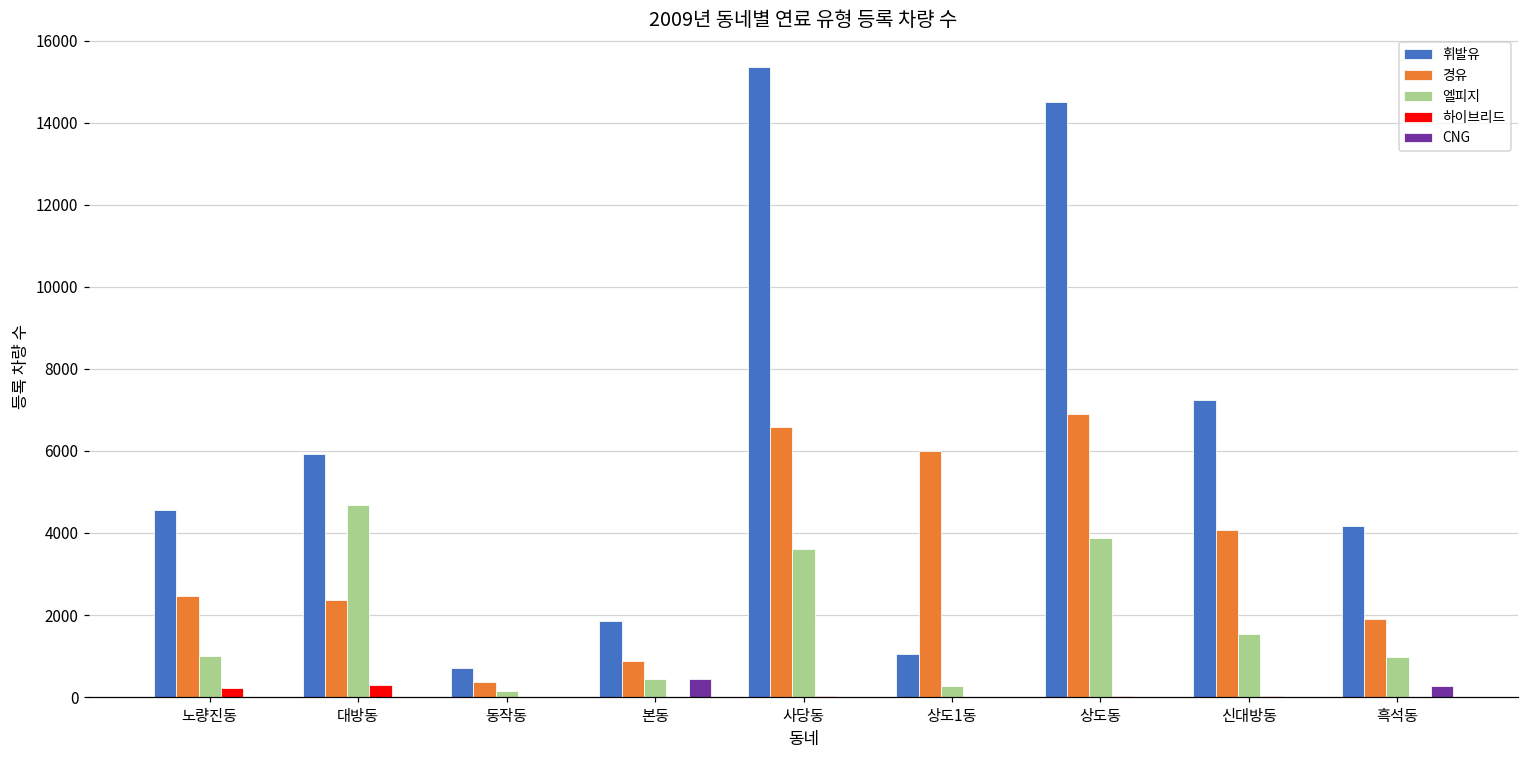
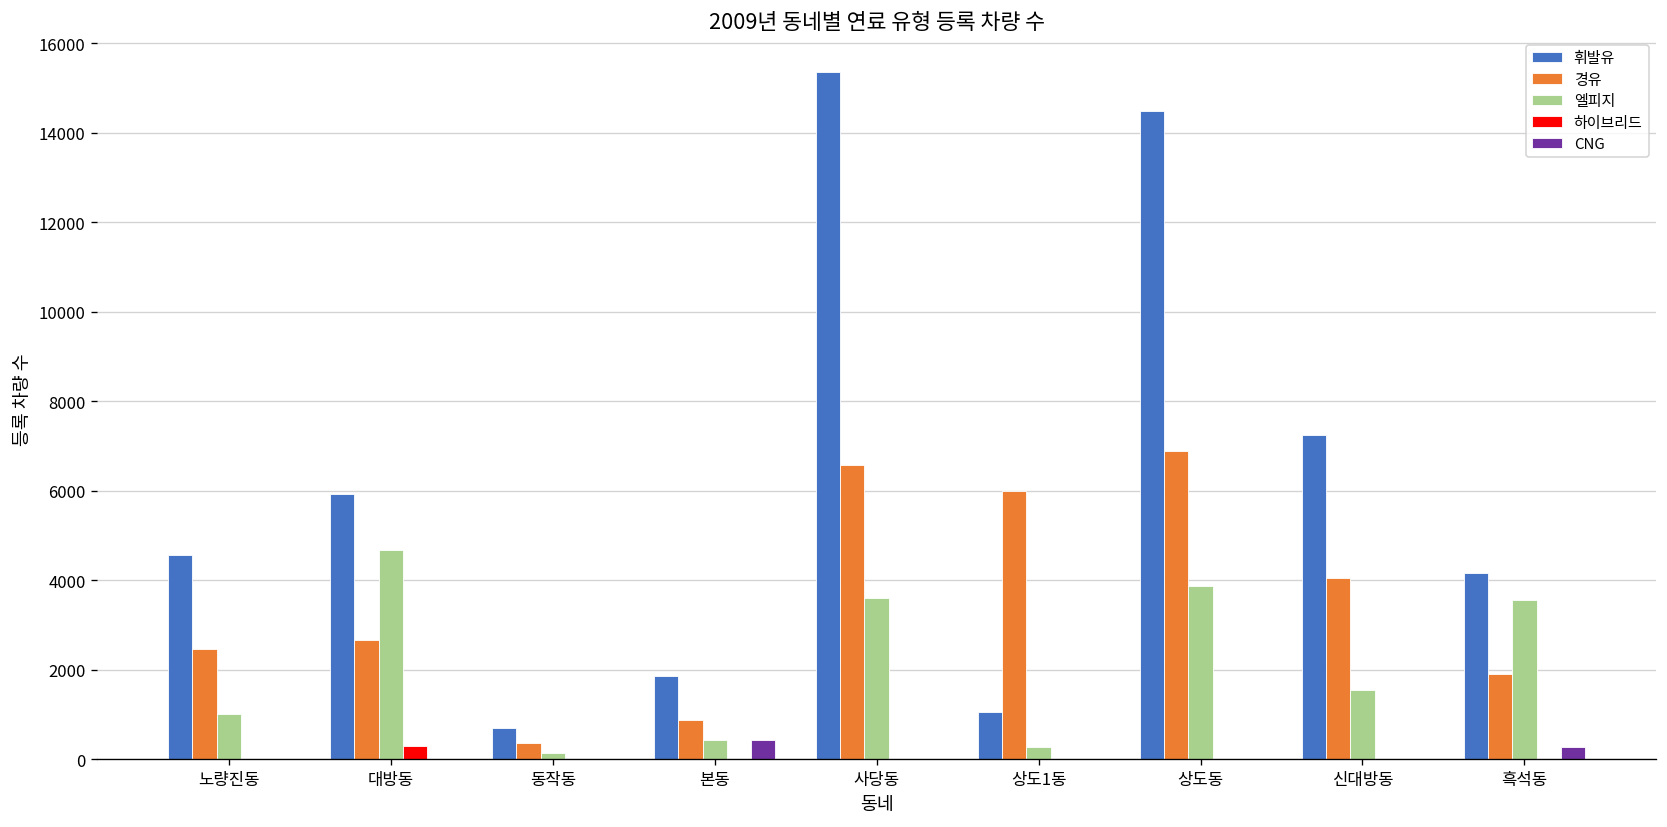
하이브리드, 노량진동: 200 -> 0
경유, 대방동: 2400 -> 2700
엘피지, 흑석동: 1000 -> 3600
